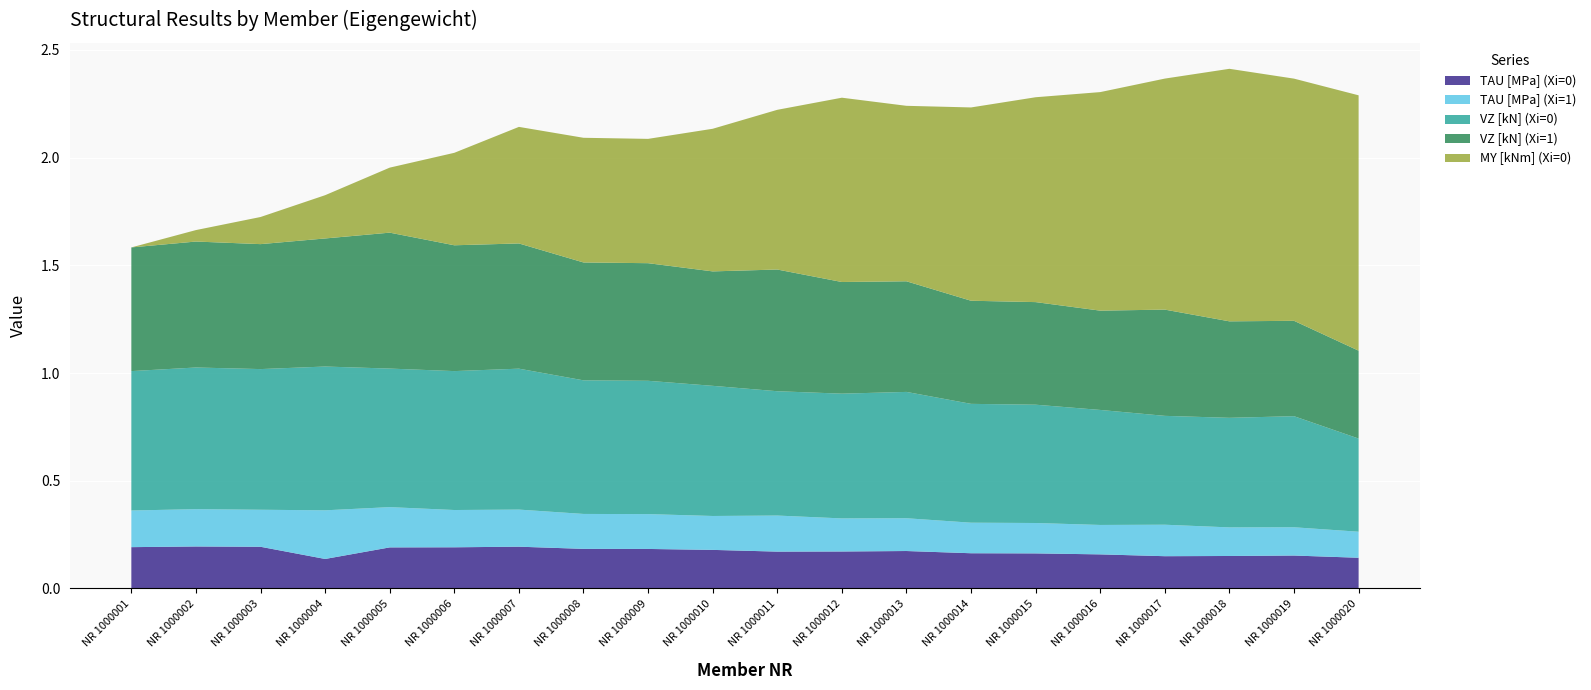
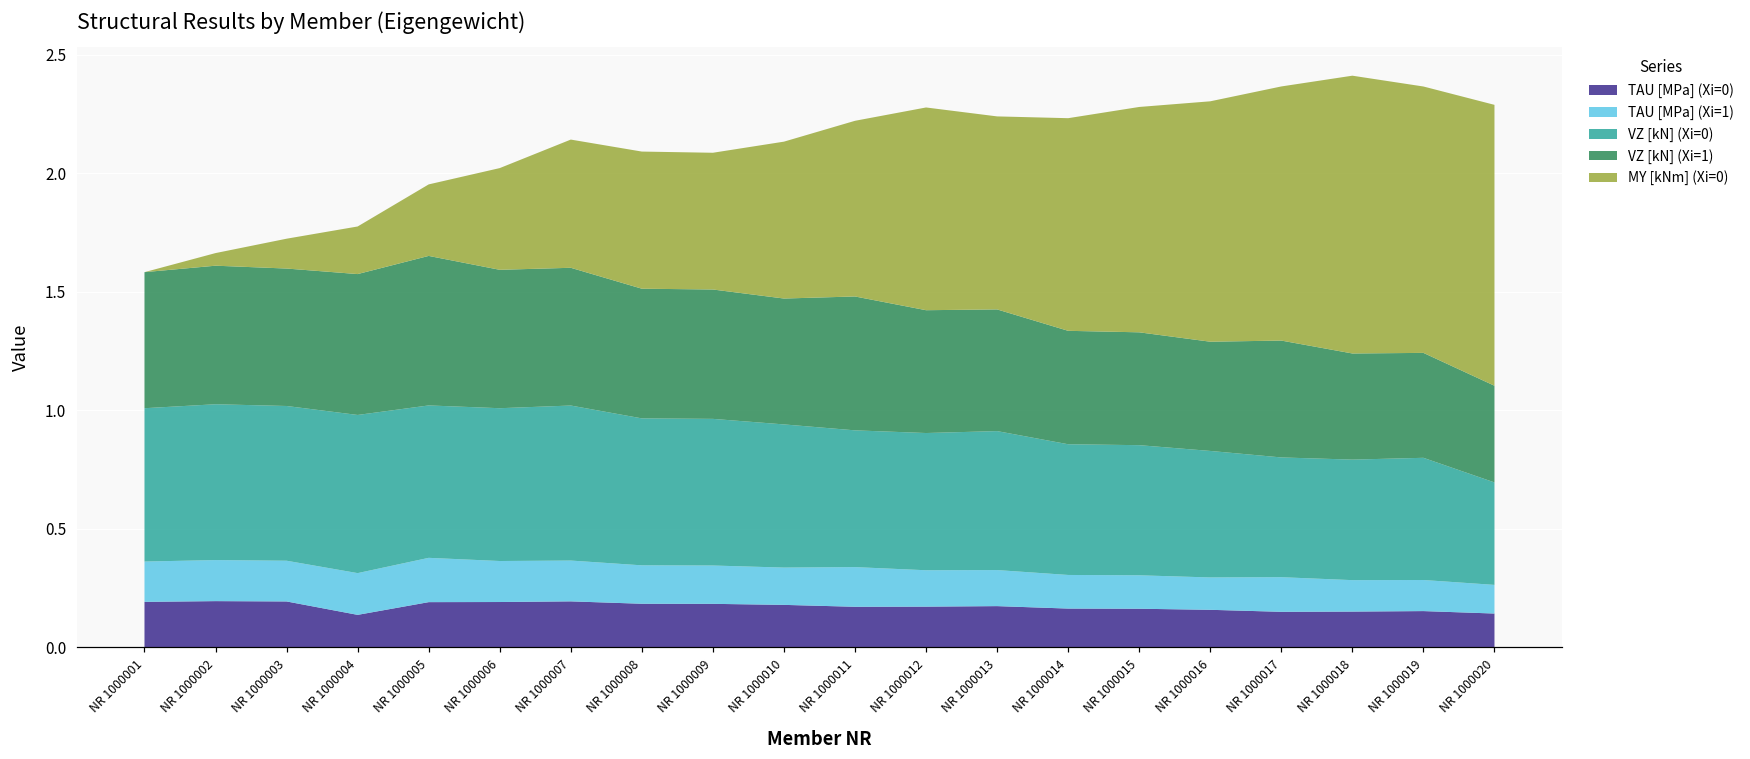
TAU [MPa] (Xi=1), NR 1000004: 0.23 -> 0.18
